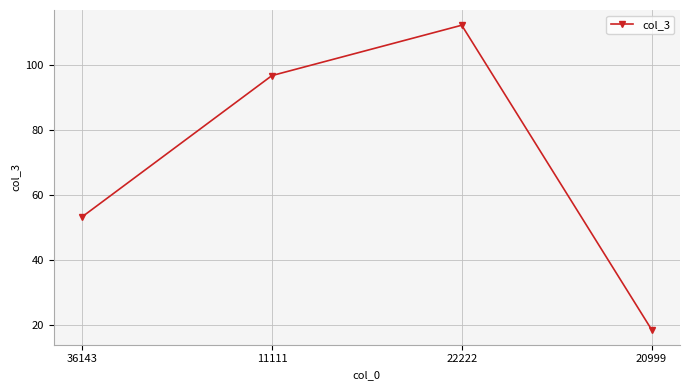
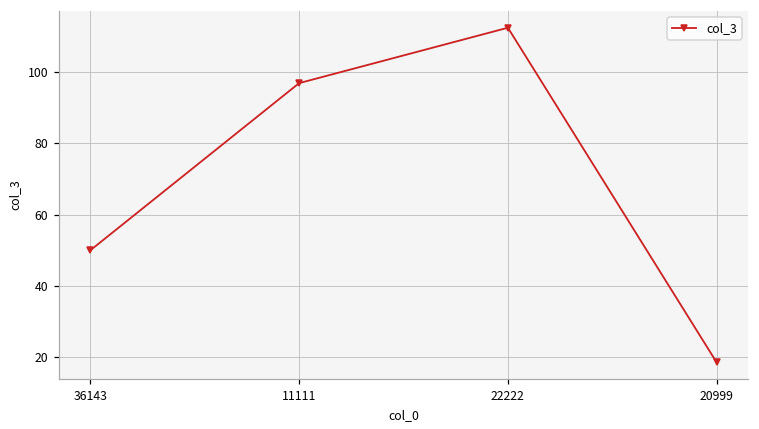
36143: 53 -> 50
